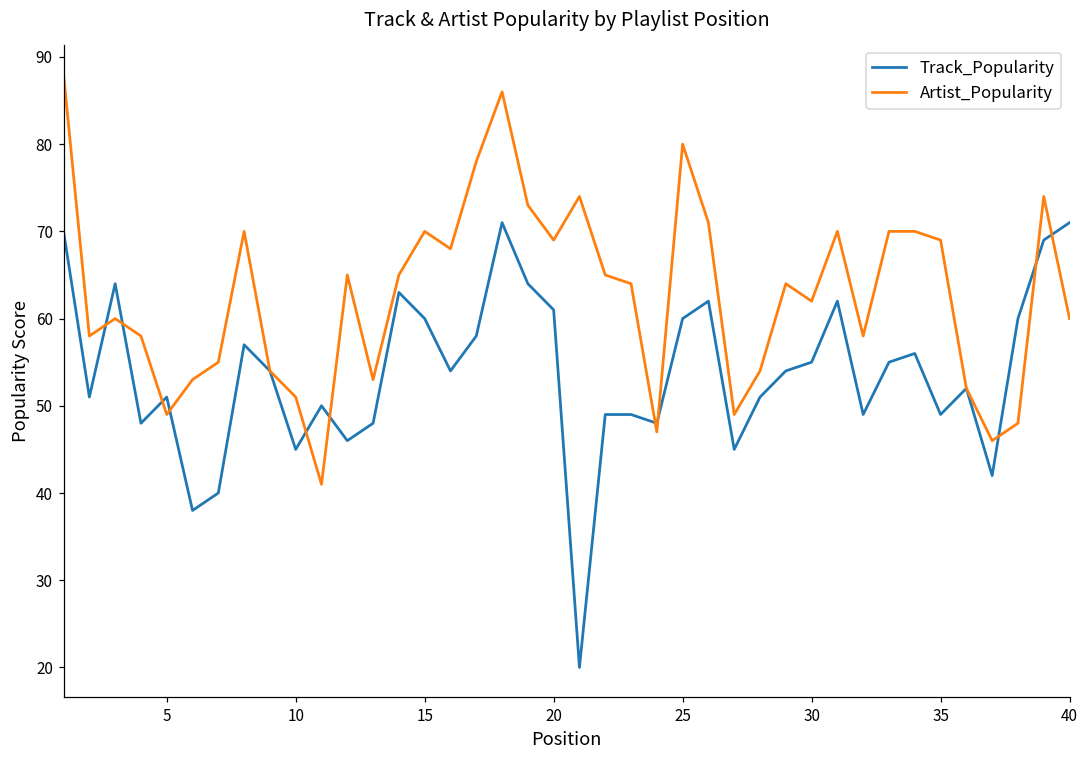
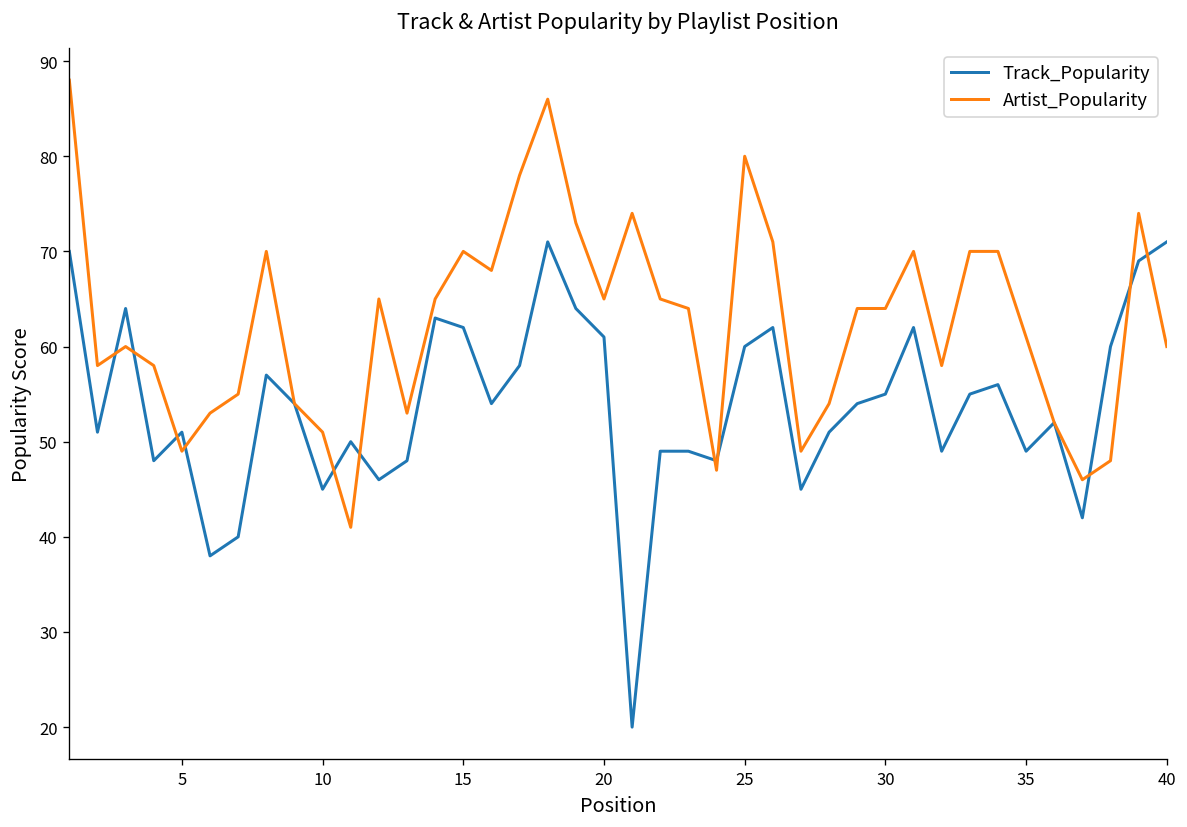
Track_Popularity, 15: 60 -> 62
Artist_Popularity, 20: 69 -> 65
Artist_Popularity, 30: 62 -> 64
Artist_Popularity, 35: 69 -> 61
